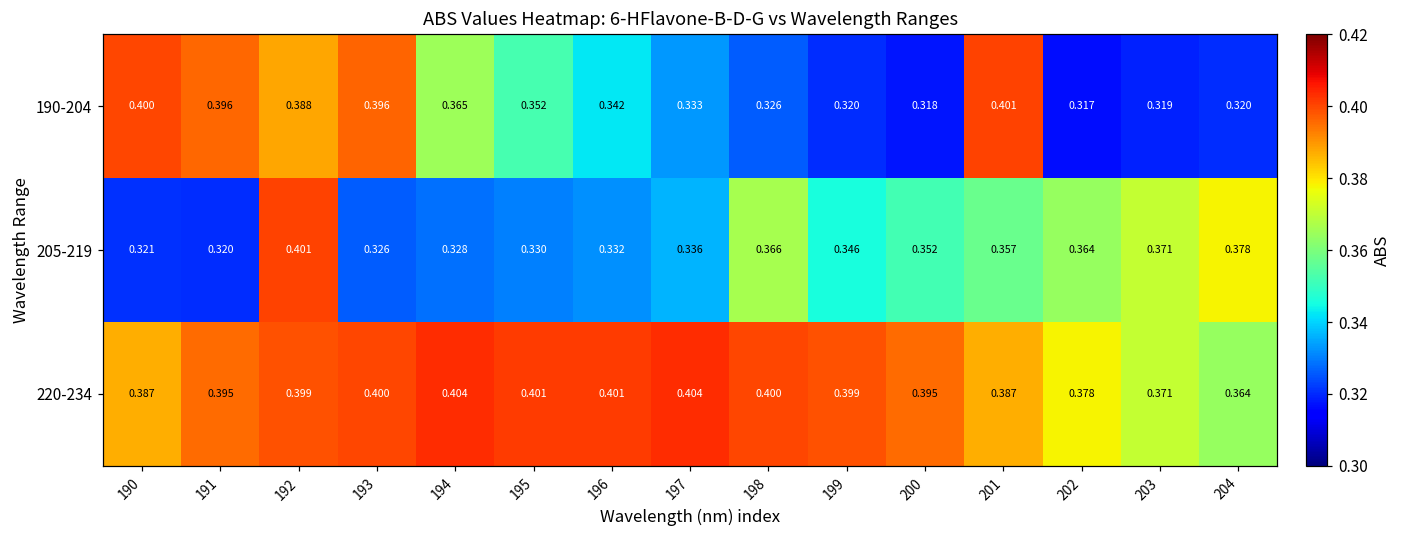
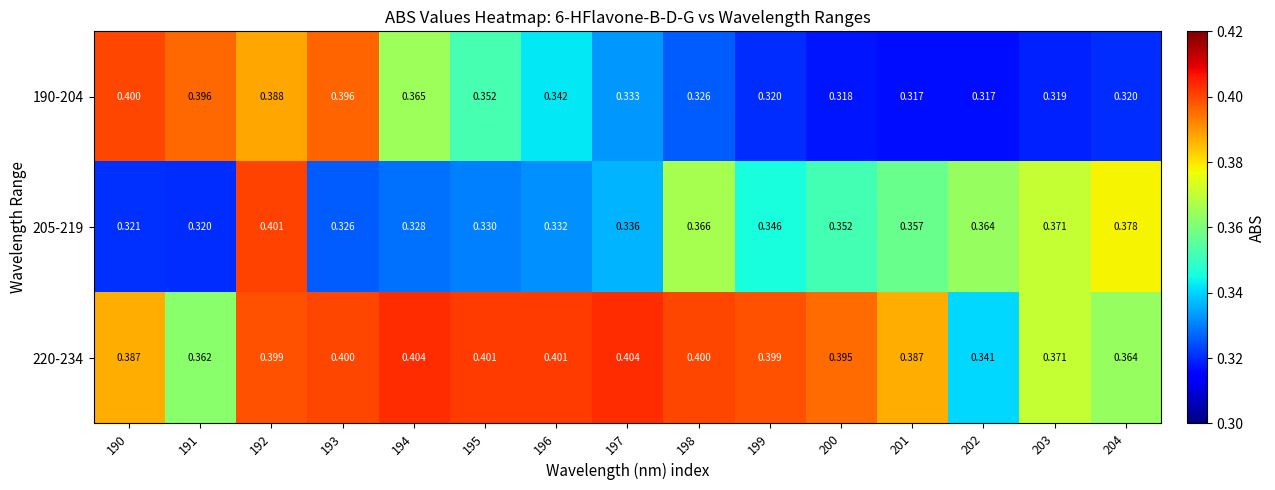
190-204, 201: 0.401 -> 0.317
220-234, 191: 0.395 -> 0.362
220-234, 202: 0.378 -> 0.341
